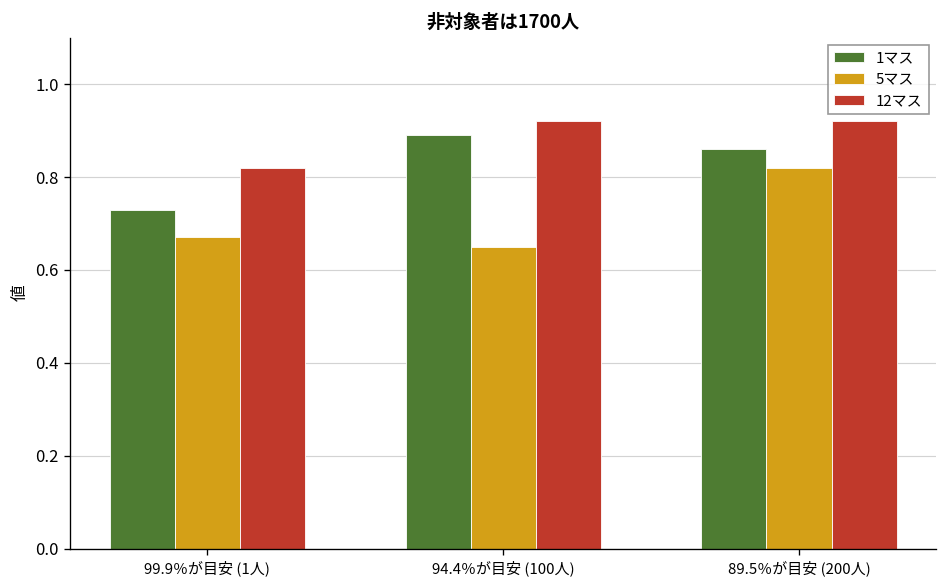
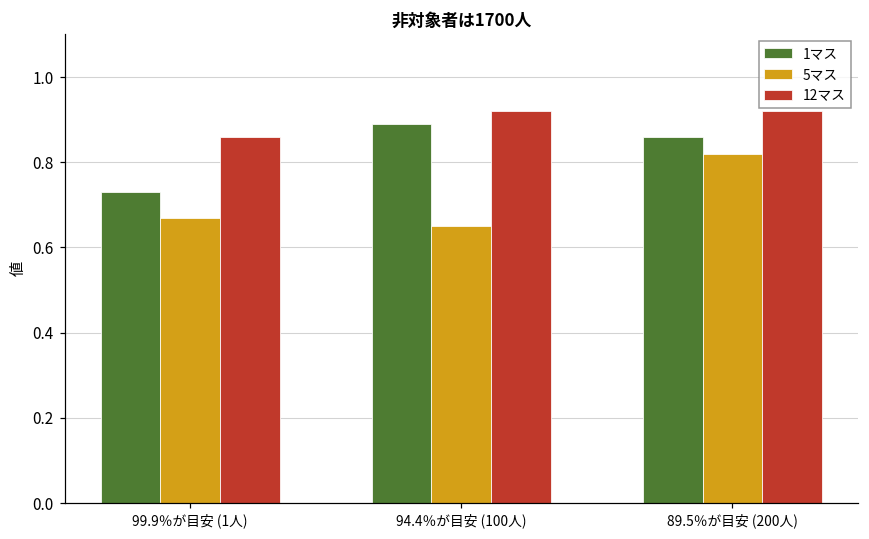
12マス, 99.9％が目安 (1人): 0.82 -> 0.86
